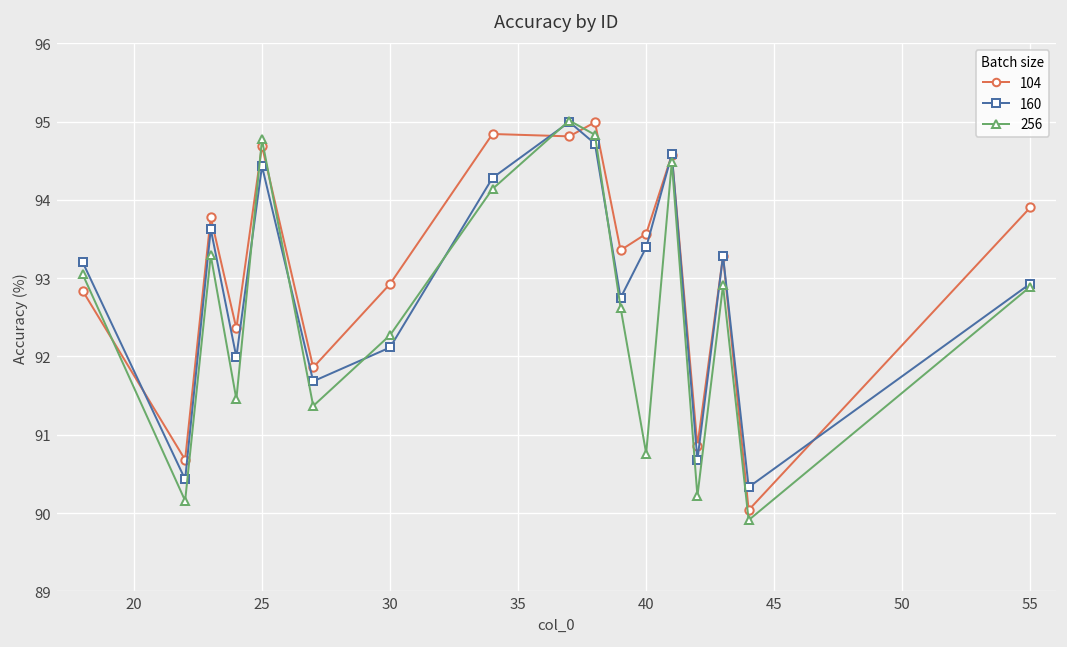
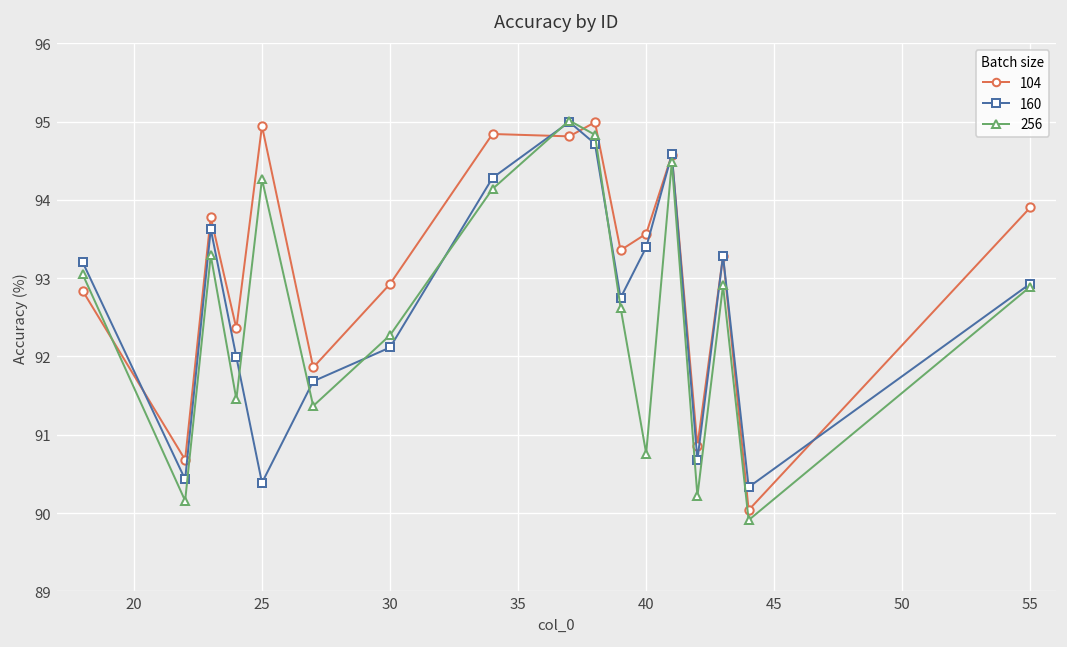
104, 25: 94.7 -> 94.9
160, 25: 94.4 -> 90.4
256, 25: 94.8 -> 94.3
